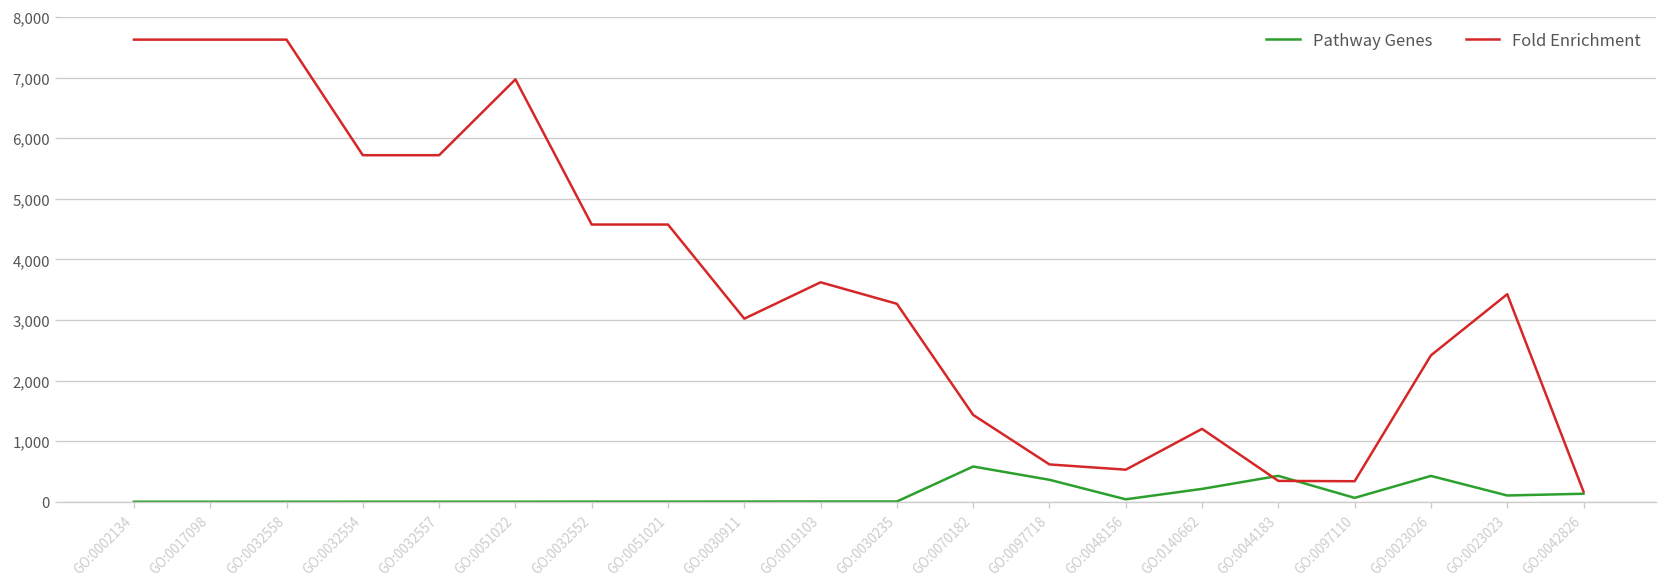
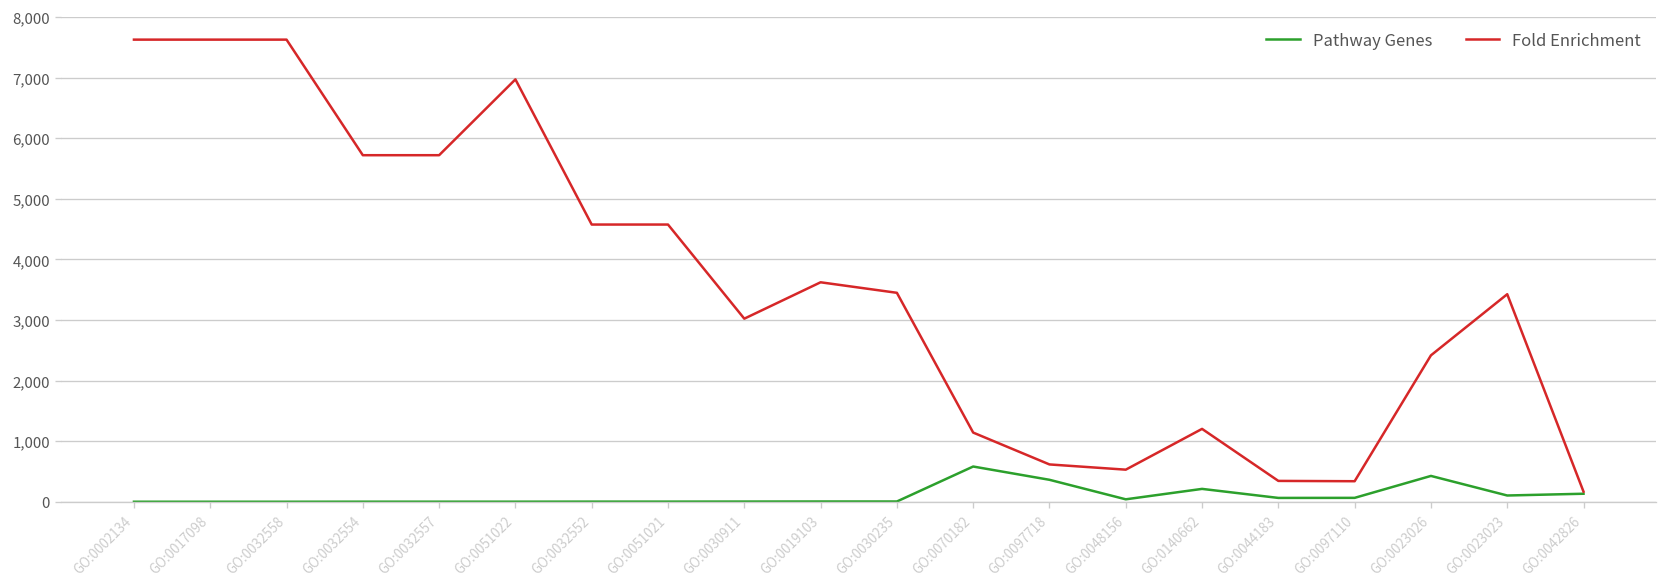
Fold Enrichment, GO:0030235: 3,300 -> 3,500
Fold Enrichment, GO:0070182: 1,400 -> 1,100
Pathway Genes, GO:0044183: 400 -> 100
